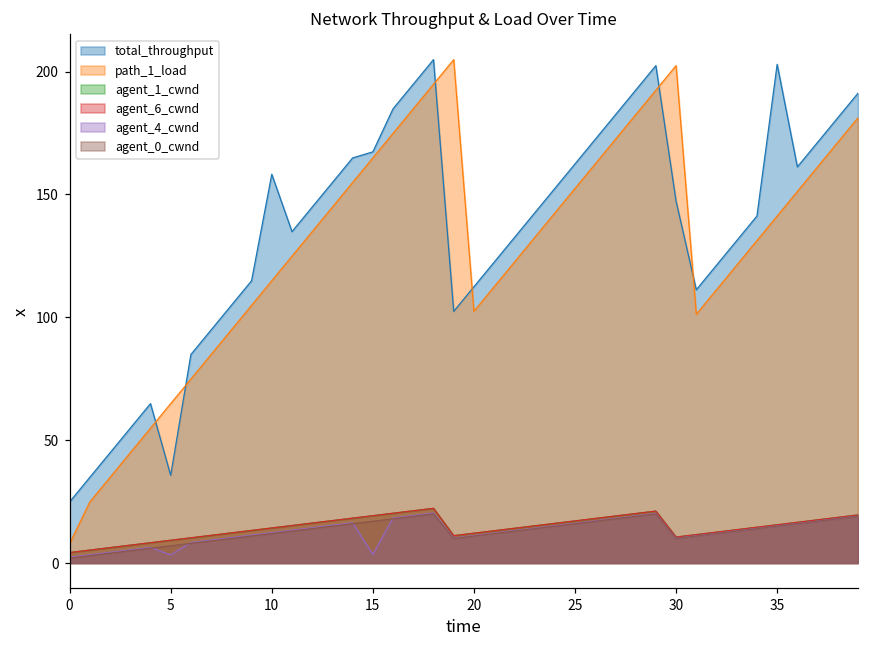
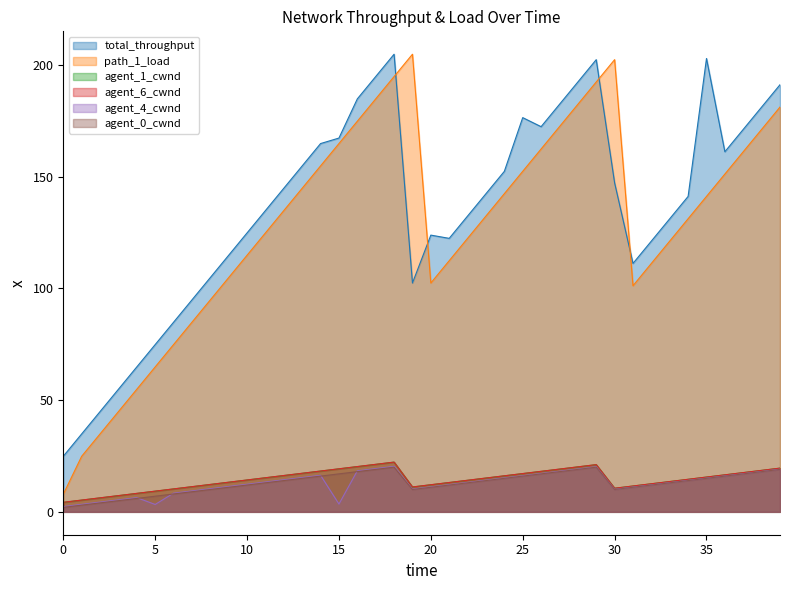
total_throughput, 5: 36 -> 75
total_throughput, 10: 158 -> 125
total_throughput, 20: 112 -> 124
total_throughput, 25: 162 -> 176
